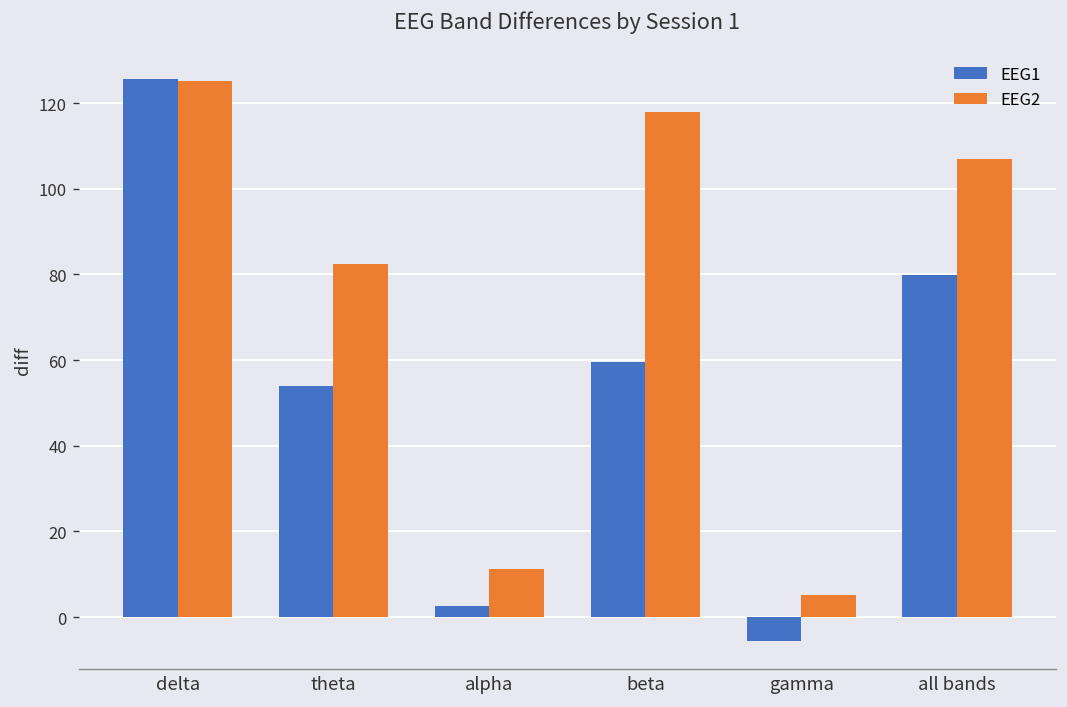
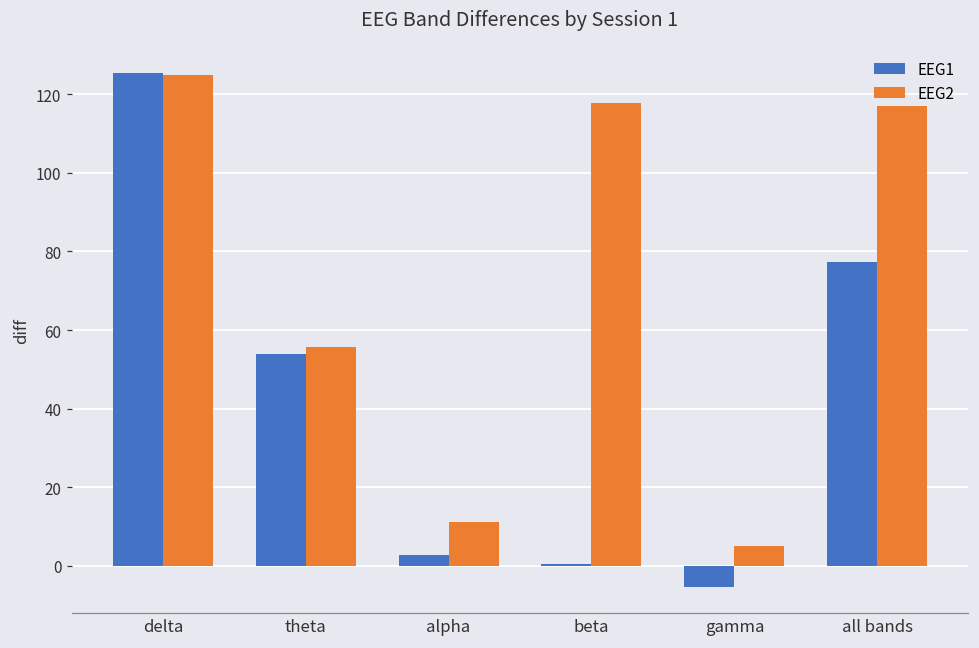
EEG2, theta: 82 -> 56
EEG1, beta: 60 -> 0
EEG1, all bands: 80 -> 77
EEG2, all bands: 107 -> 117
